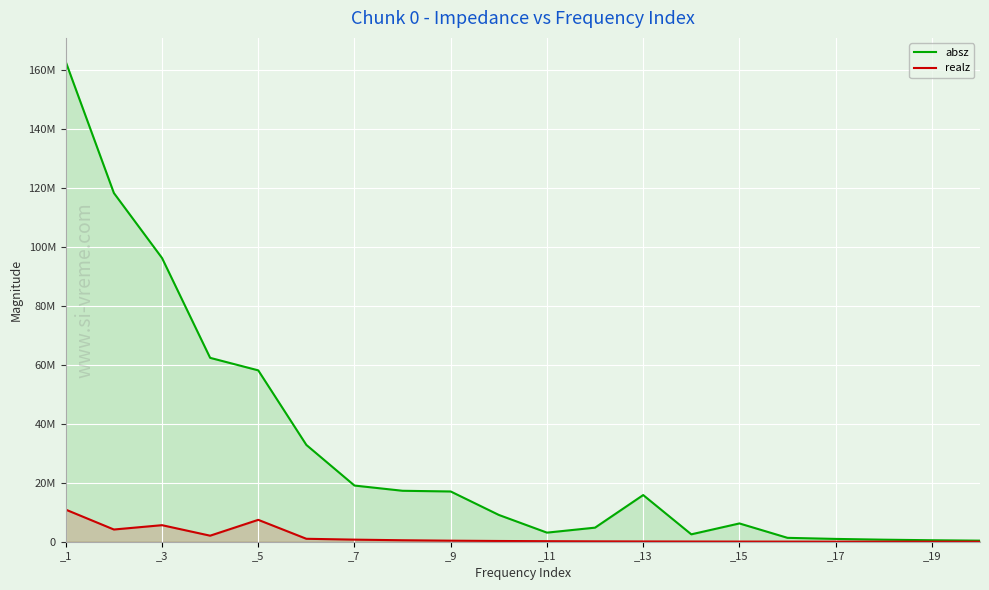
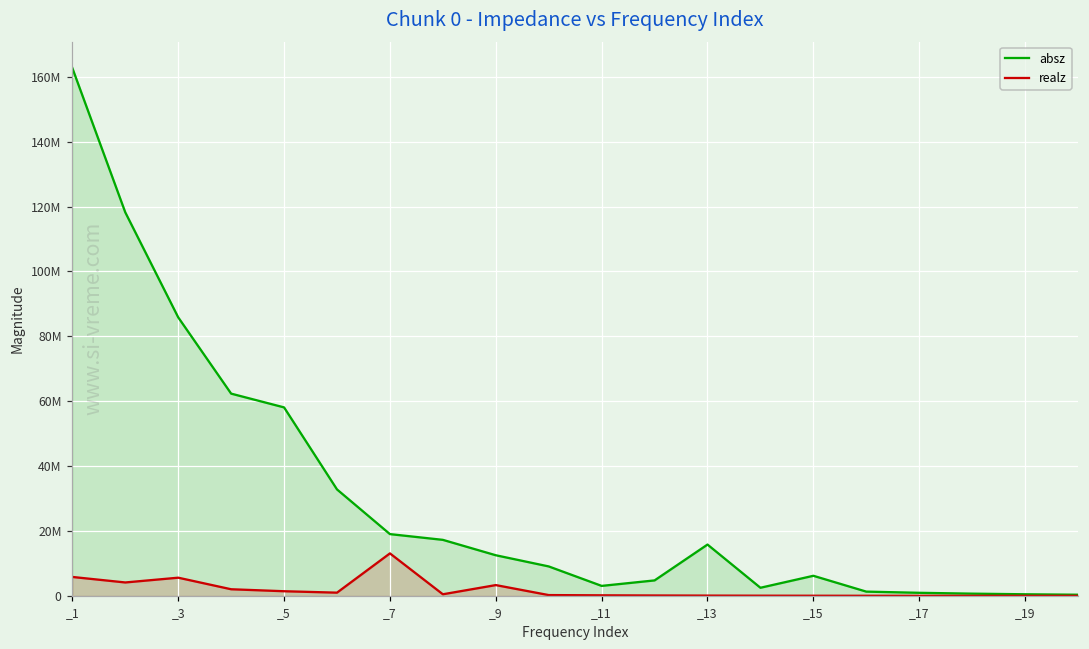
realz, _1: 11000000 -> 6000000
absz, _3: 96000000 -> 86000000
realz, _5: 7000000 -> 1000000
realz, _7: 1000000 -> 13000000
absz, _9: 17000000 -> 13000000
realz, _9: 0 -> 3000000
